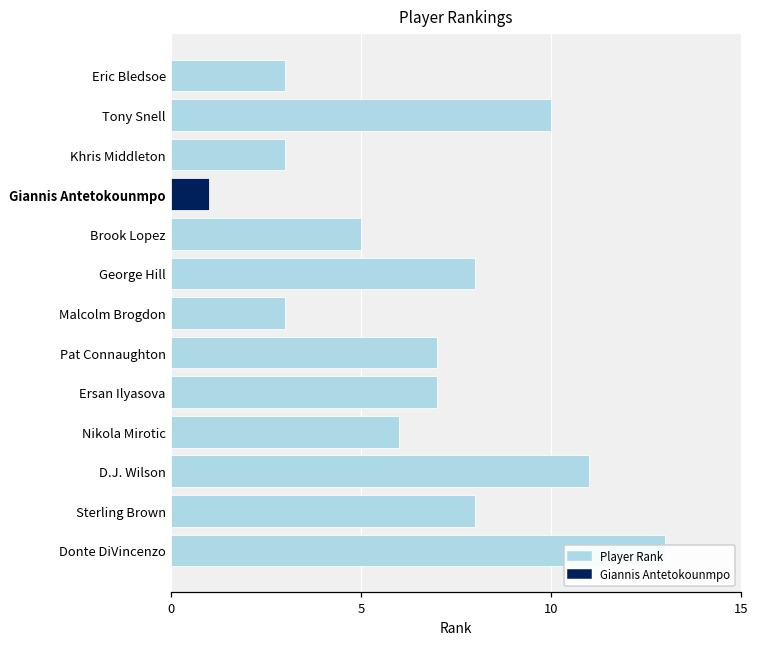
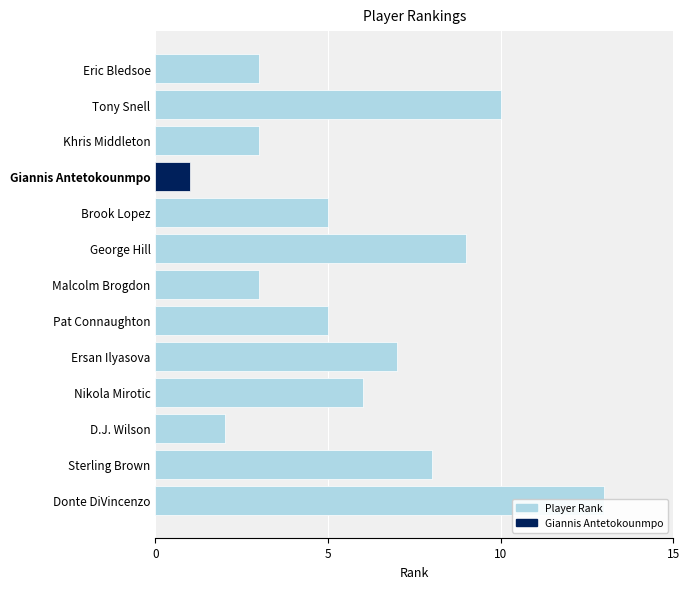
George Hill: 8 -> 9
Pat Connaughton: 7 -> 5
D.J. Wilson: 11 -> 2
